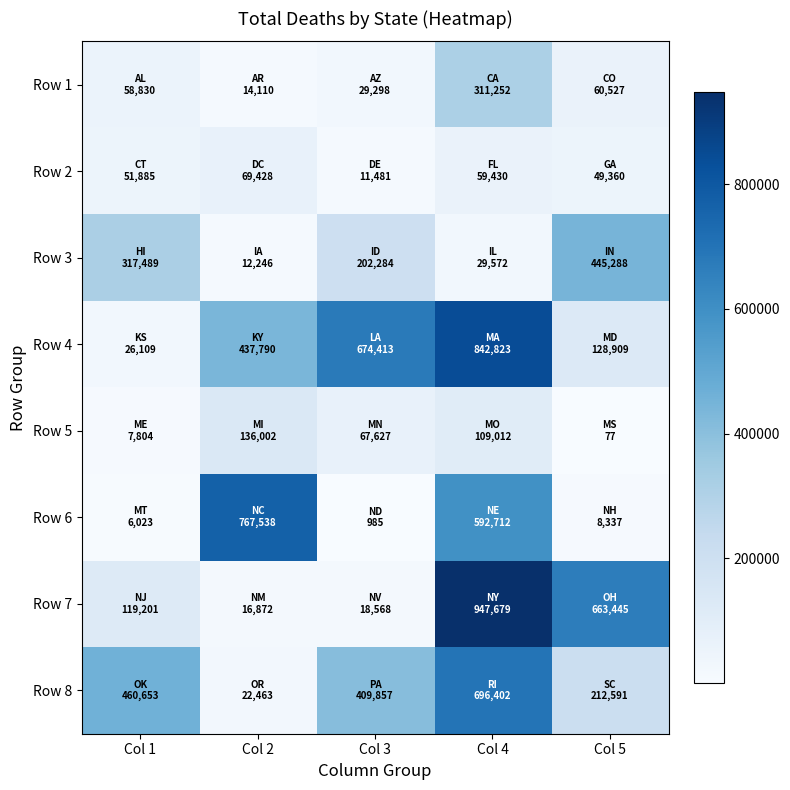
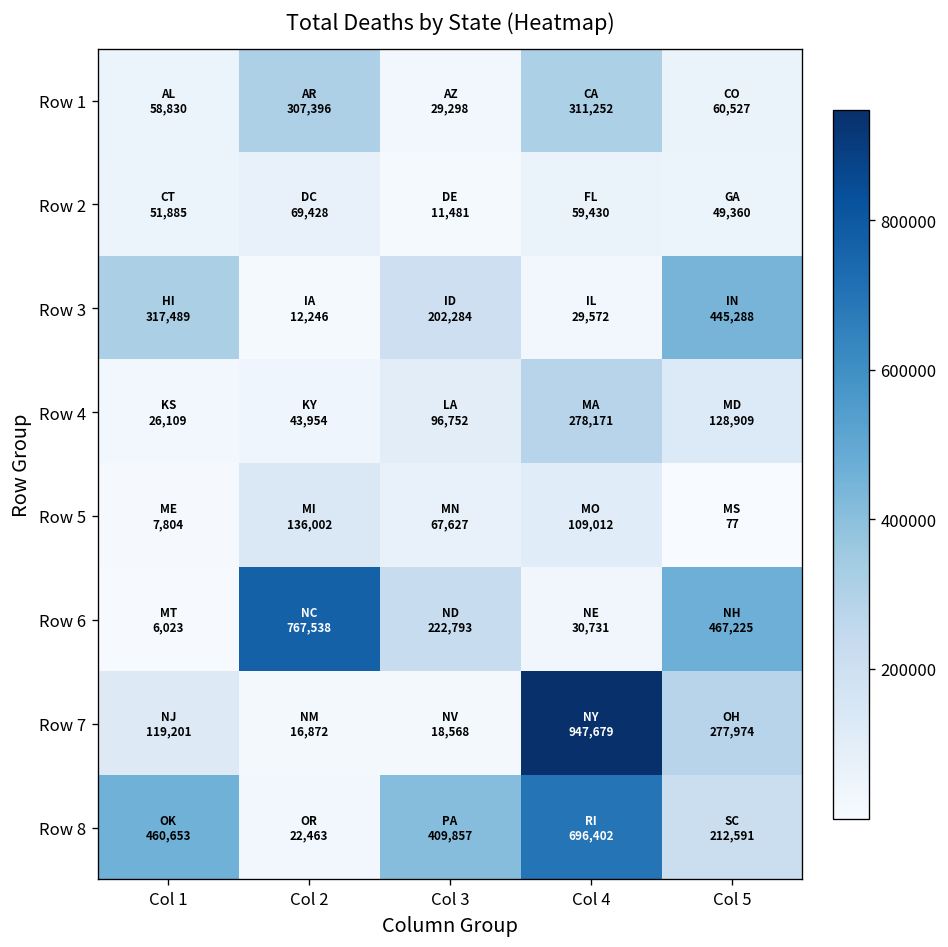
Row 1, Col 2: 14,110 -> 307,396
Row 4, Col 2: 437,790 -> 43,954
Row 4, Col 3: 674,413 -> 96,752
Row 4, Col 4: 842,823 -> 278,171
Row 6, Col 3: 985 -> 222,793
Row 6, Col 4: 592,712 -> 30,731
Row 6, Col 5: 8,337 -> 467,225
Row 7, Col 5: 663,445 -> 277,974
